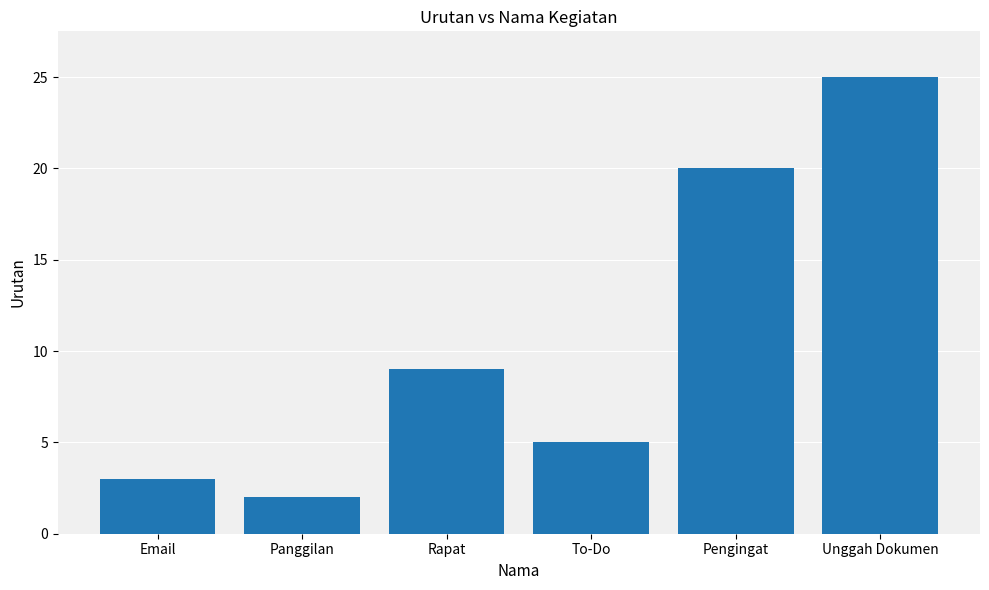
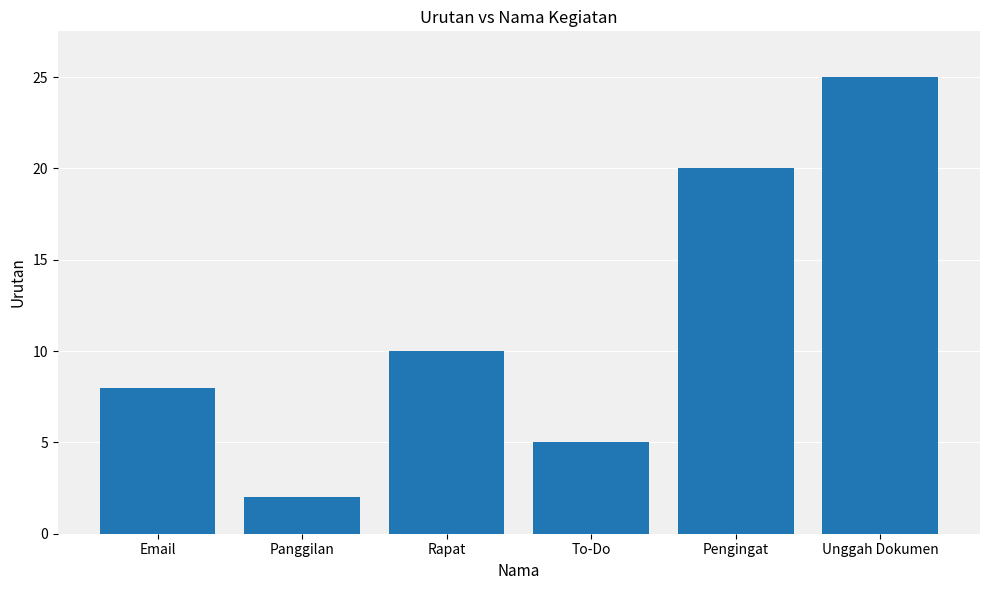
Email: 3 -> 8
Rapat: 9 -> 10
